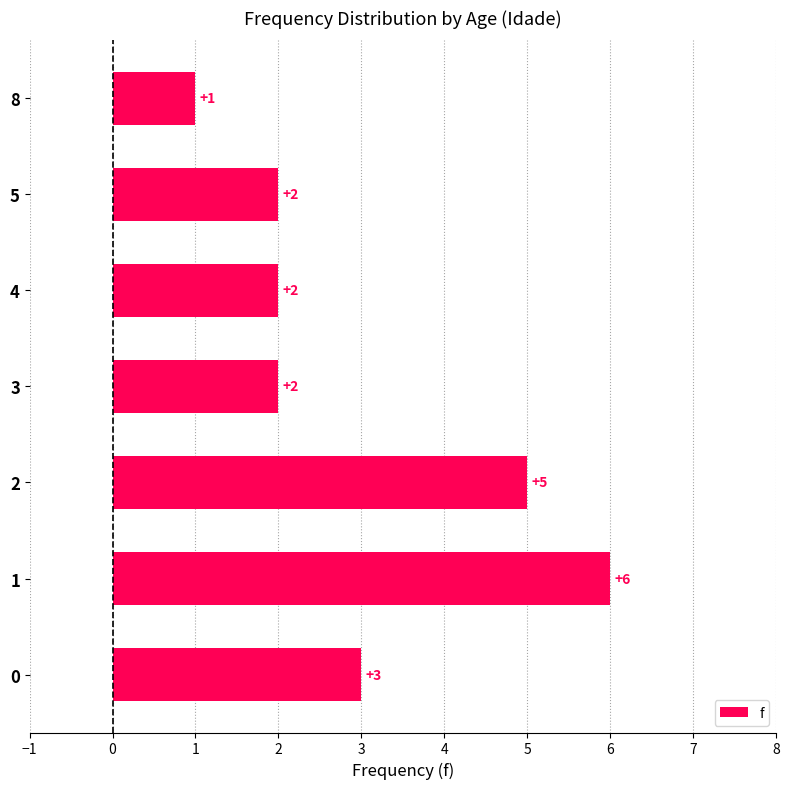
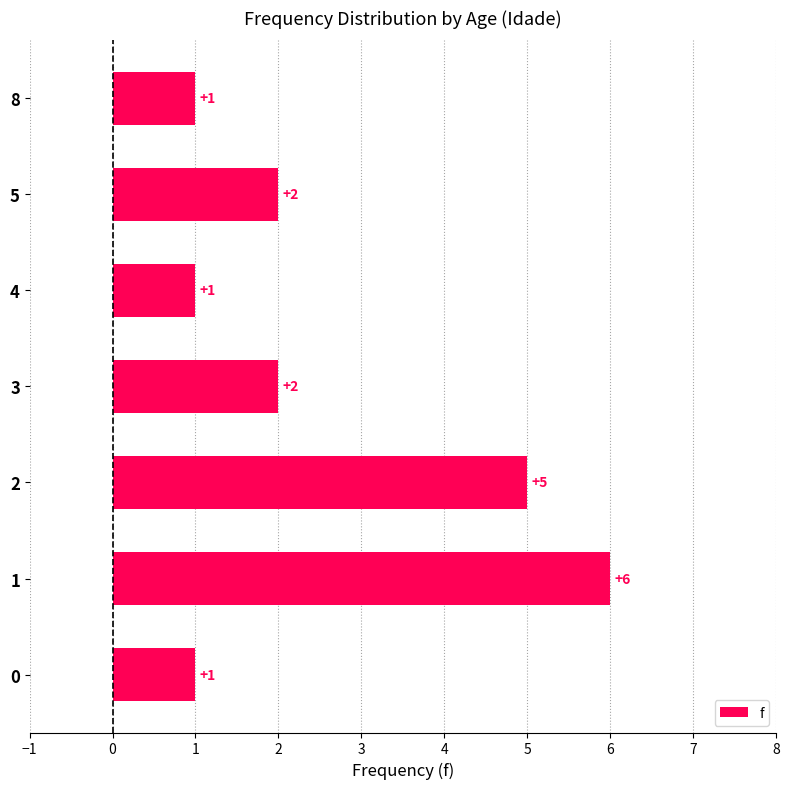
4: +2 -> +1
0: +3 -> +1
